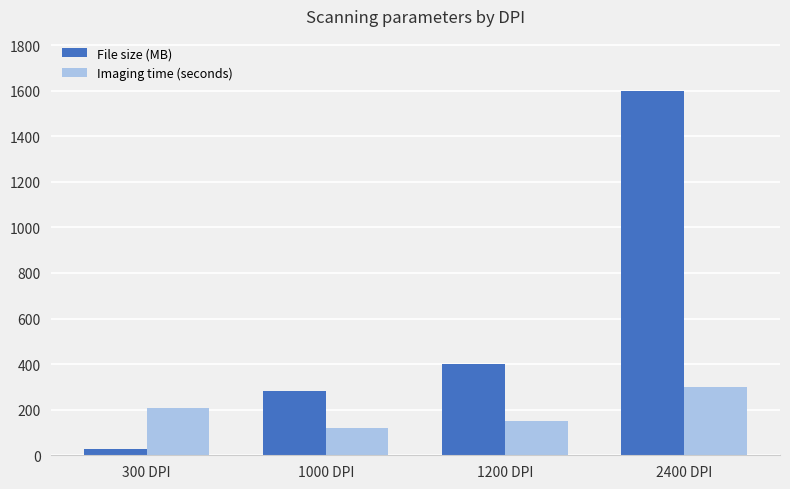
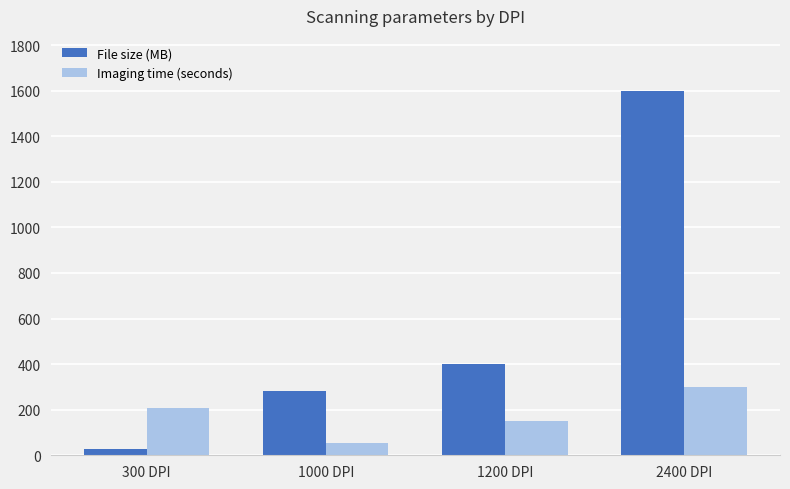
Imaging time (seconds), 1000 DPI: 120 -> 60
